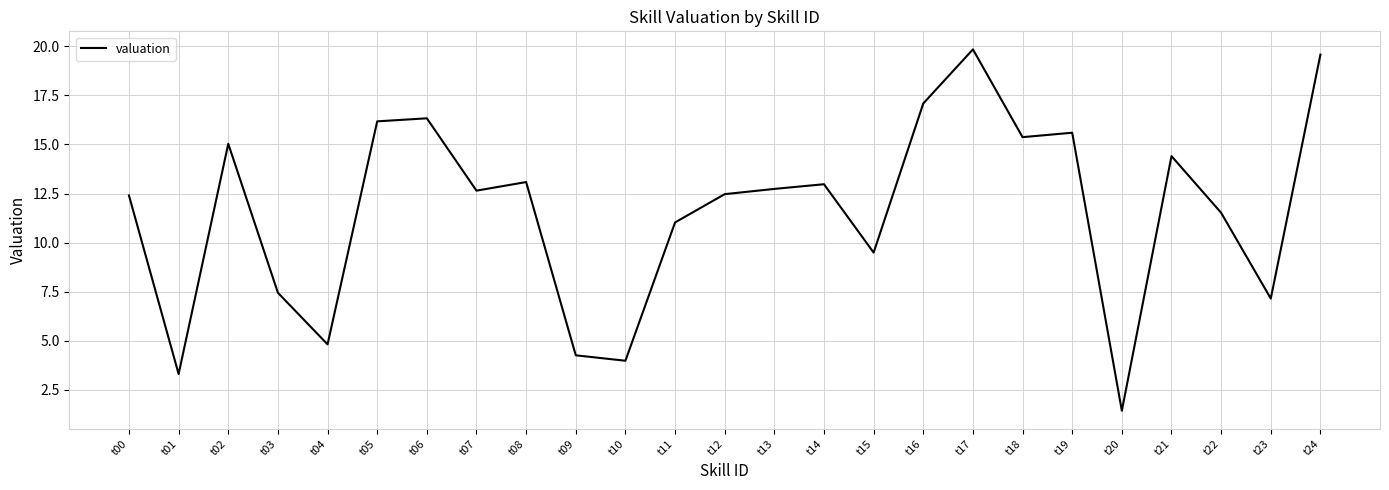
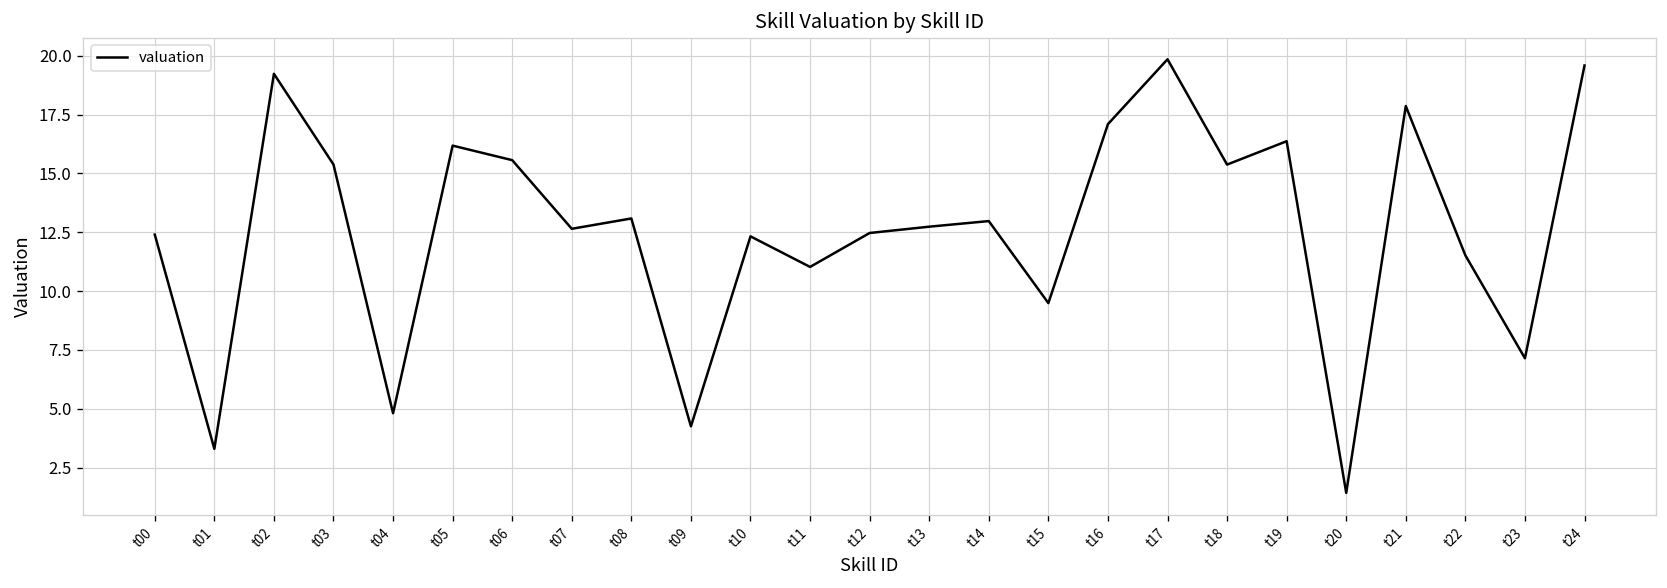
t02: 15.0 -> 19.2
t03: 7.4 -> 15.4
t06: 16.3 -> 15.6
t10: 4.0 -> 12.3
t19: 15.6 -> 16.4
t21: 14.4 -> 17.9
